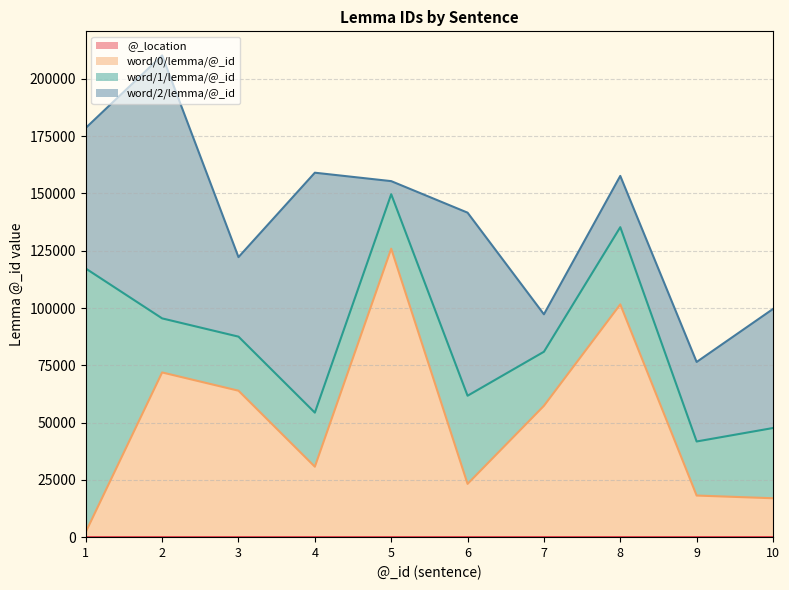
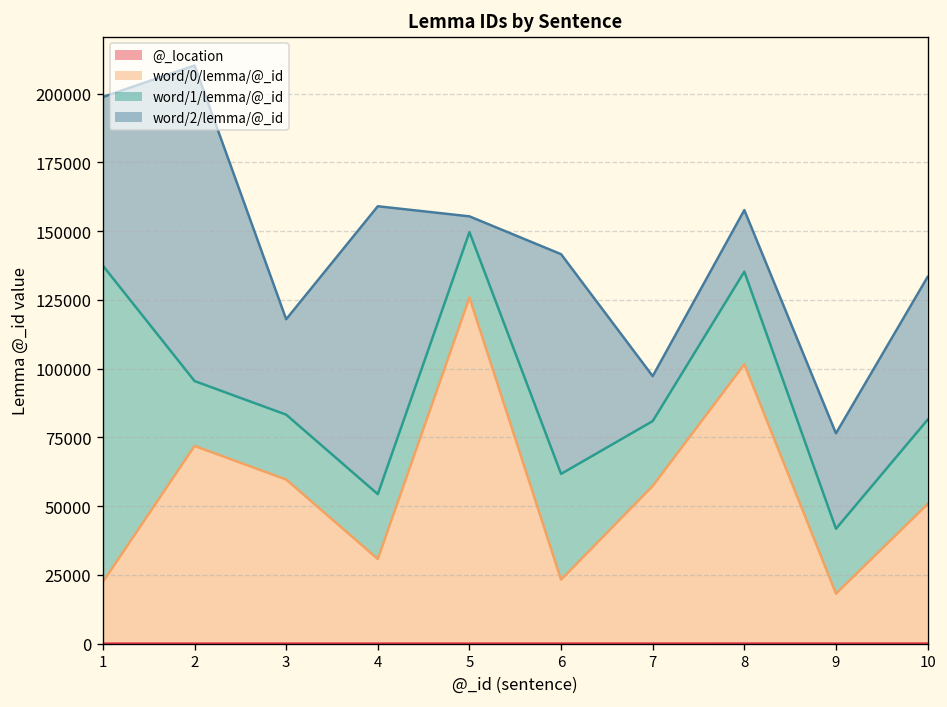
word/0/lemma/@_id, 1: 2000 -> 22000
word/0/lemma/@_id, 3: 64000 -> 60000
word/0/lemma/@_id, 10: 17000 -> 51000
